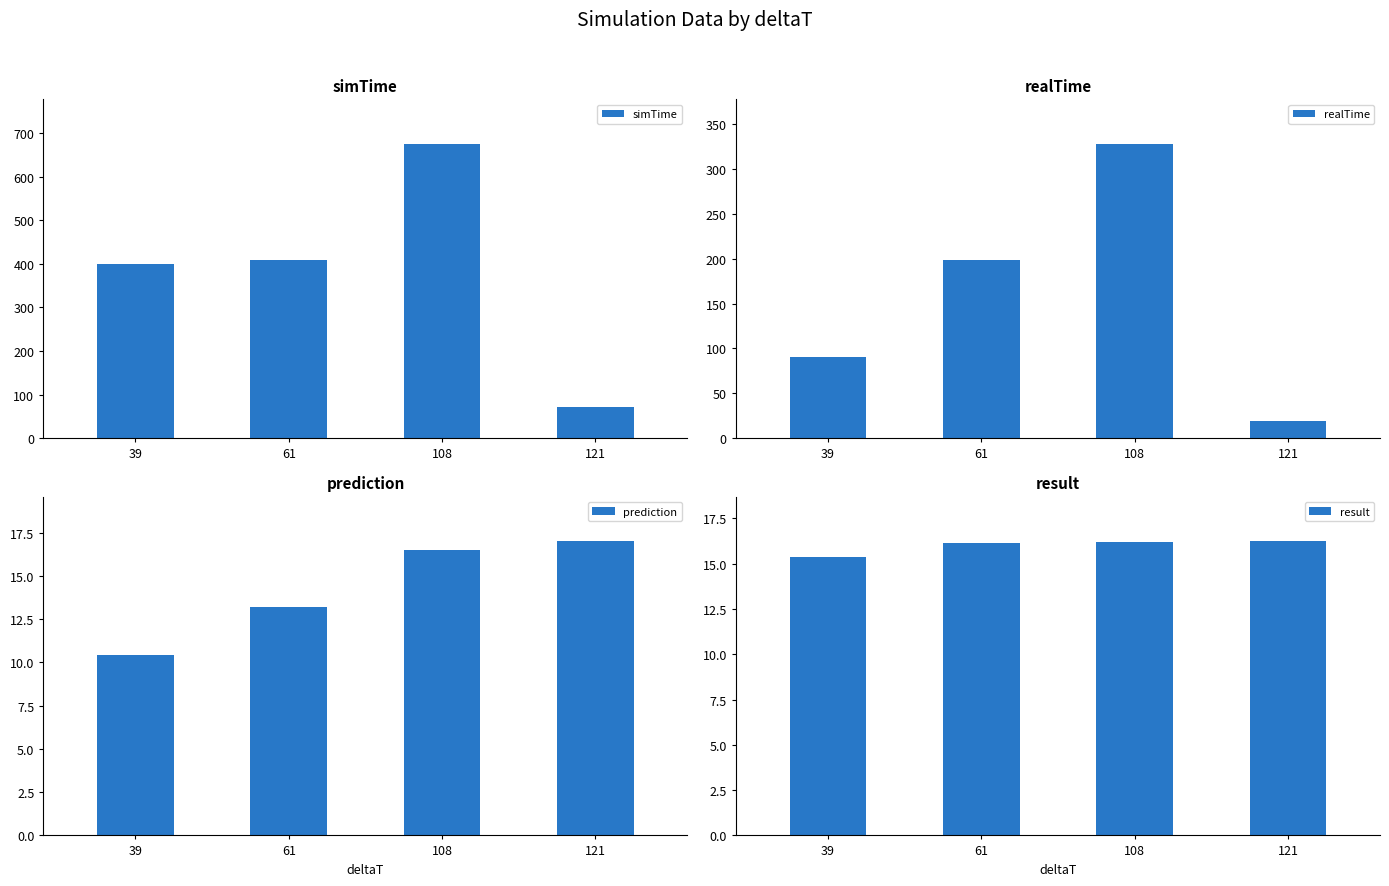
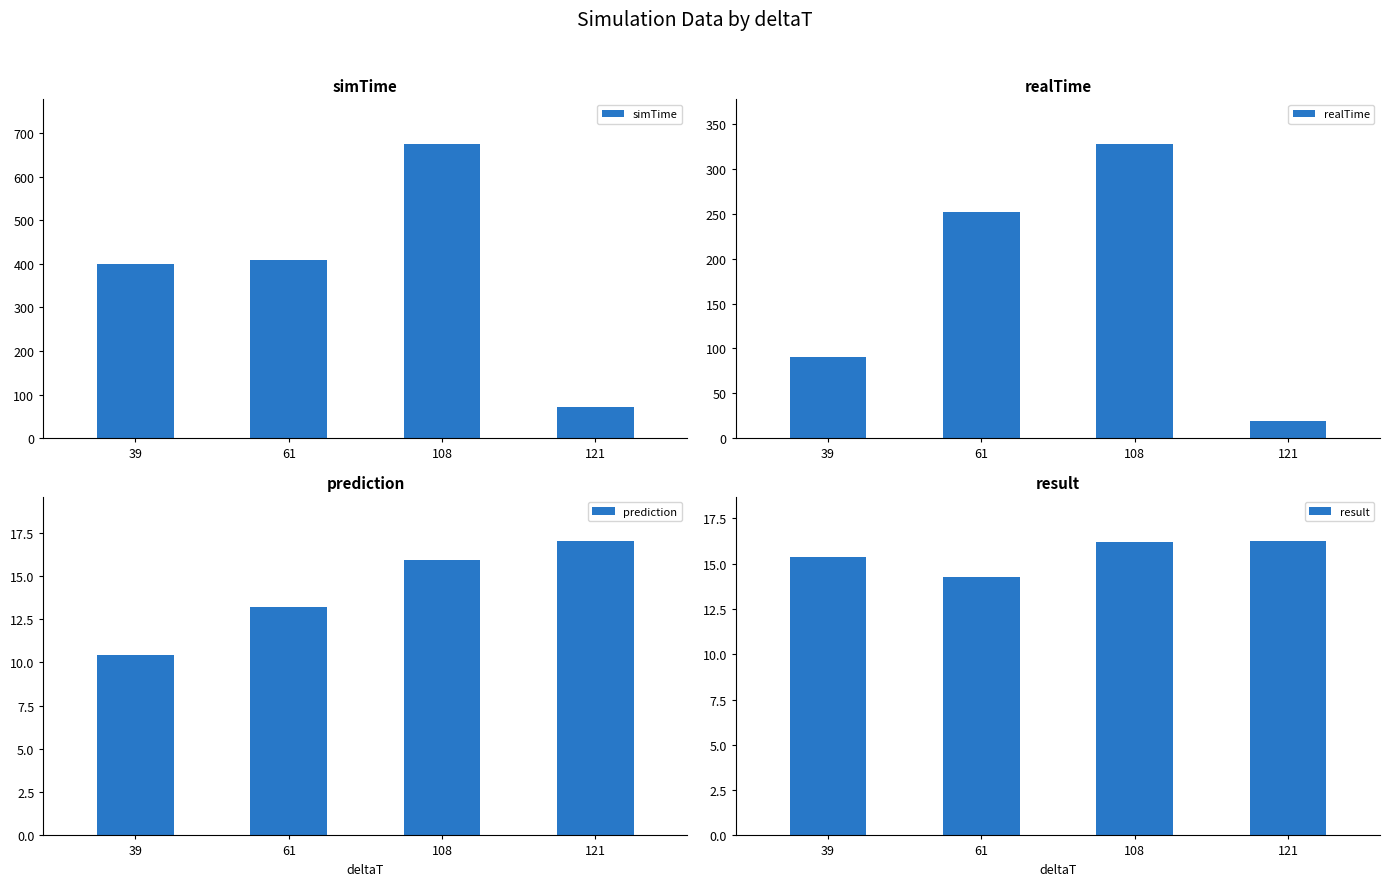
realTime, 61: 200 -> 250
prediction, 108: 16.5 -> 15.9
result, 61: 16.1 -> 14.3
